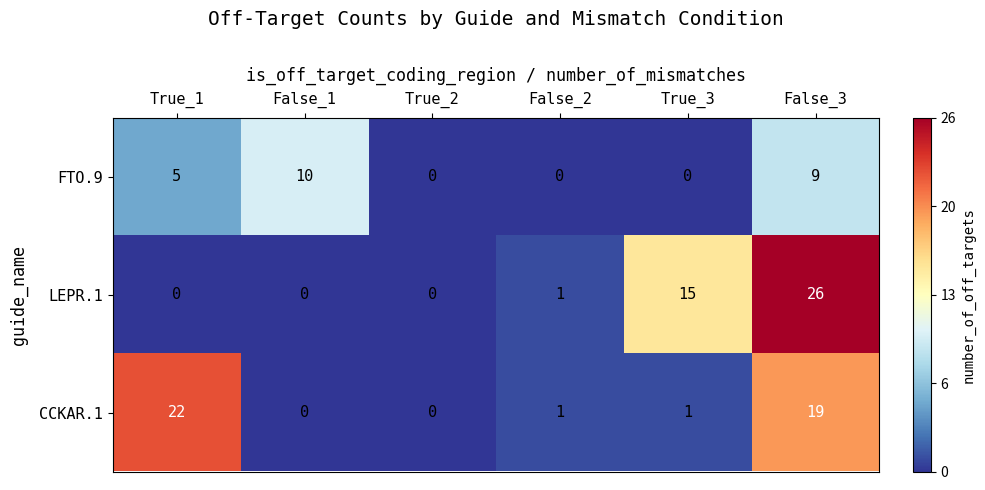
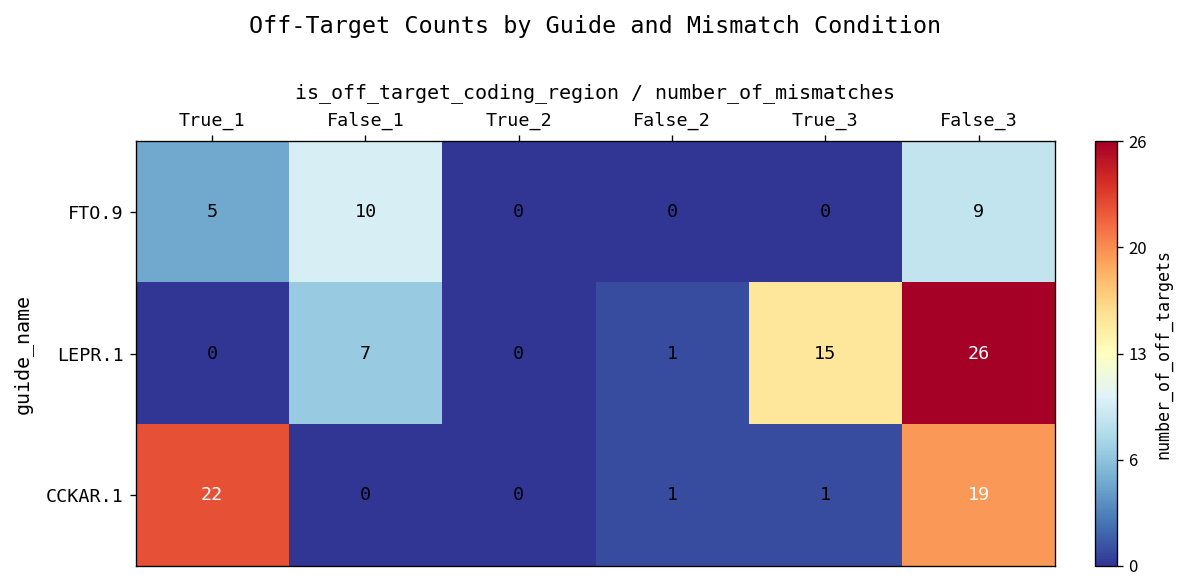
LEPR.1, False_1: 0 -> 7
